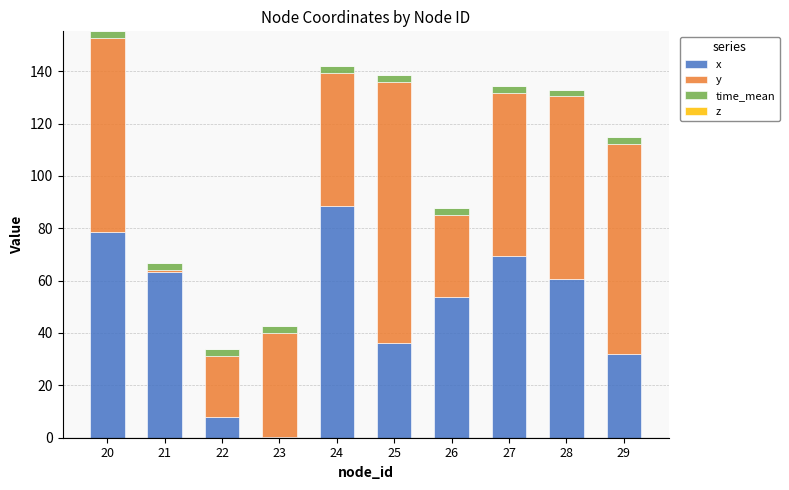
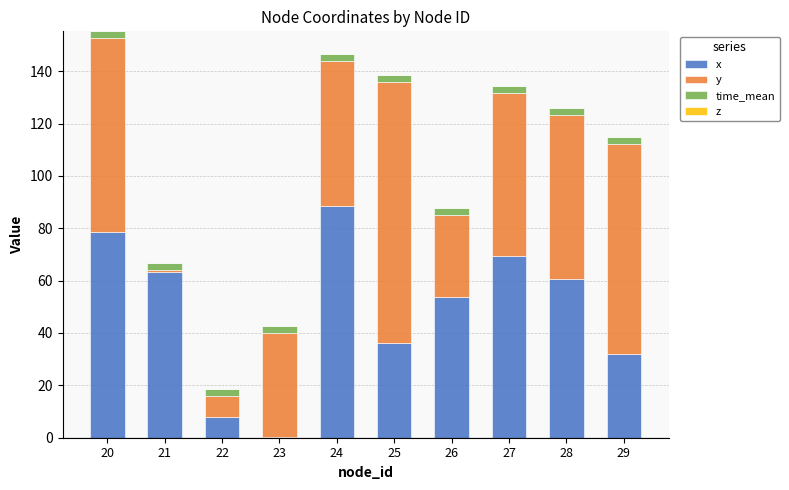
y, 22: 23 -> 8
y, 24: 51 -> 56
y, 28: 70 -> 63
